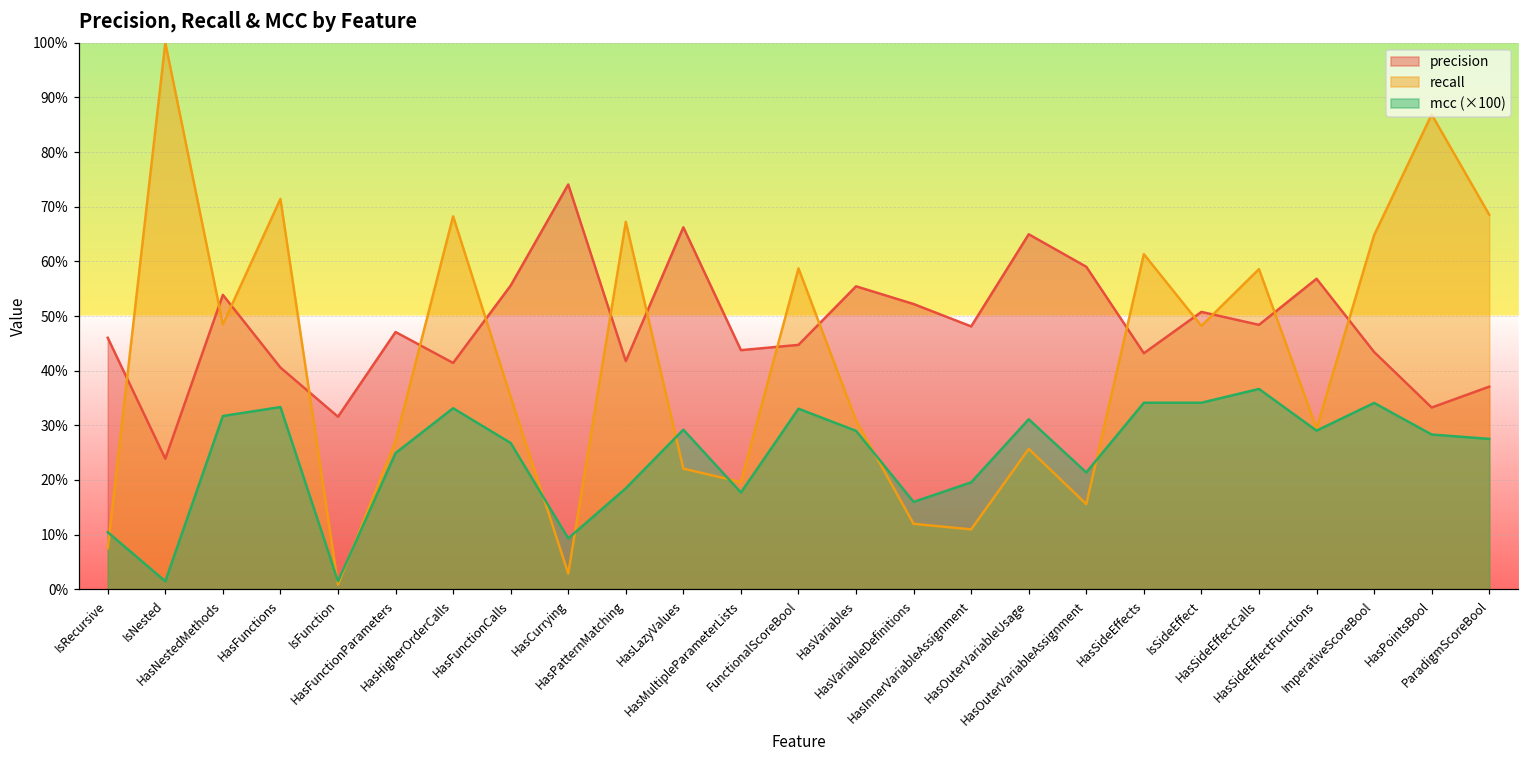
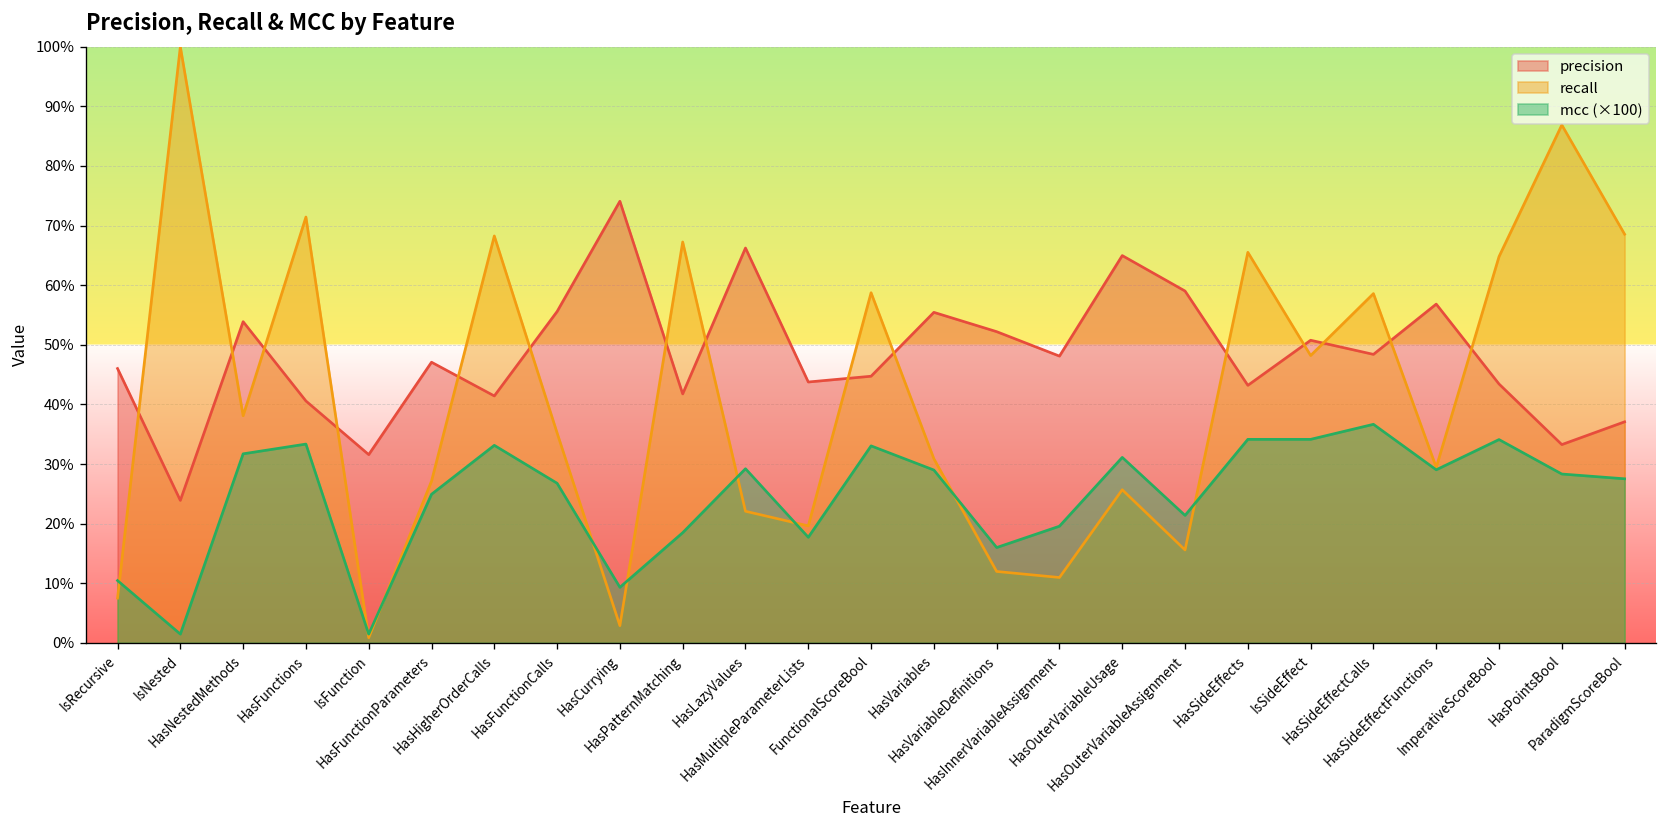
recall, HasNestedMethods: 48% -> 38%
recall, HasSideEffects: 61% -> 66%
